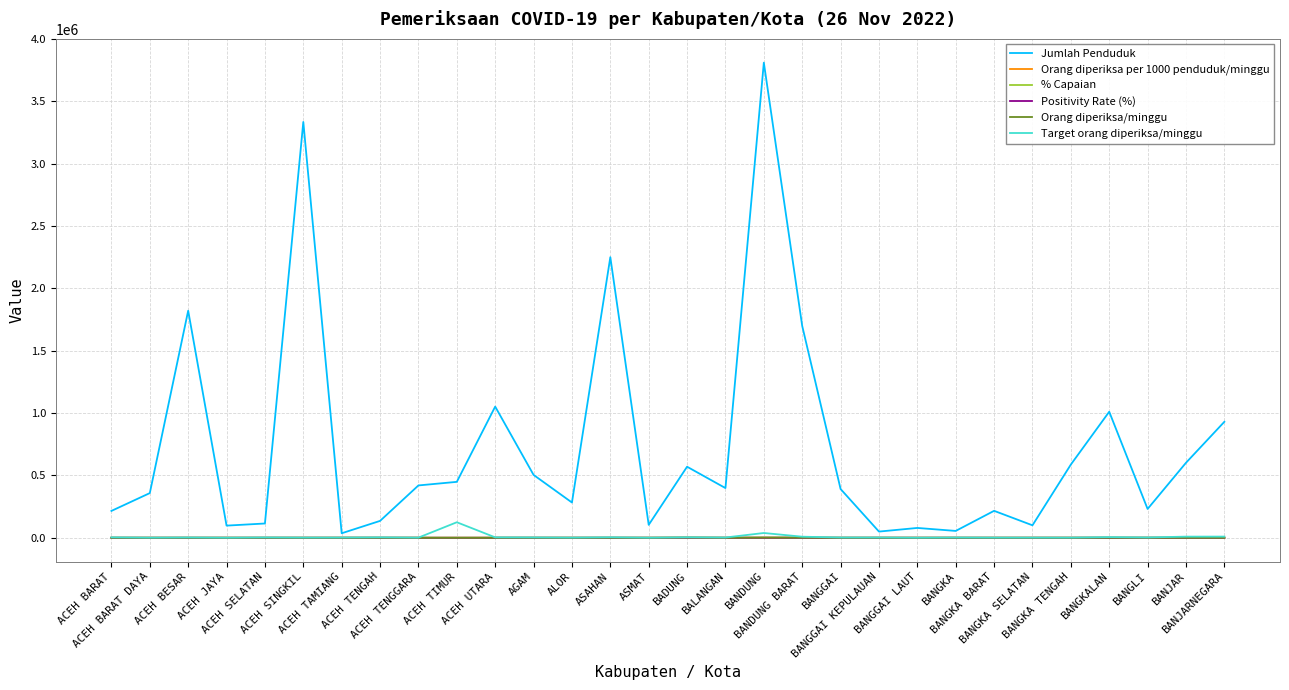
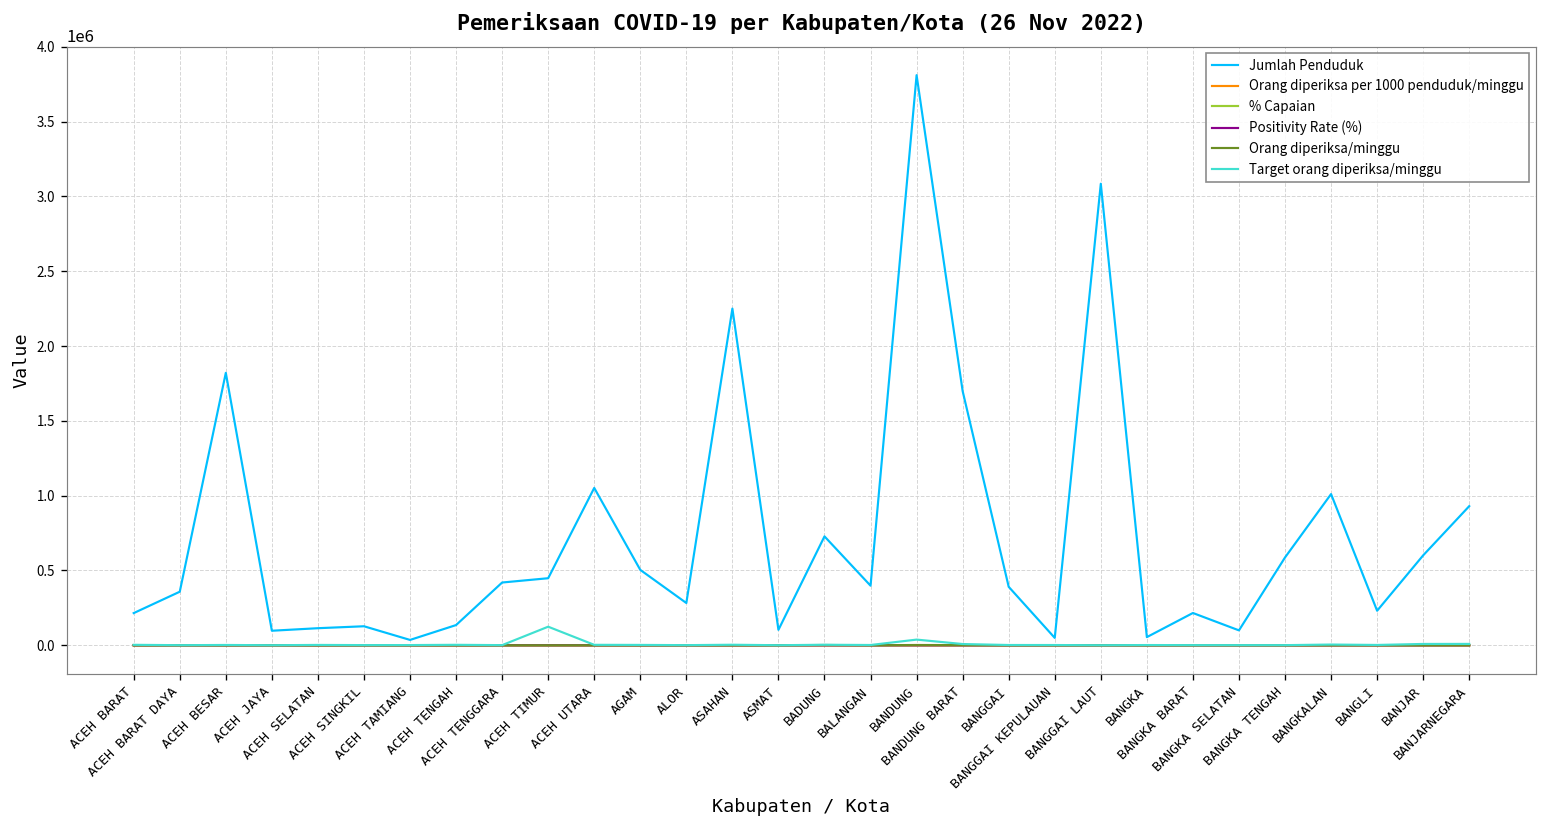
Jumlah Penduduk, ACEH SINGKIL: 3340000 -> 130000
Jumlah Penduduk, BADUNG: 570000 -> 730000
Jumlah Penduduk, BANGGAI LAUT: 80000 -> 3090000
